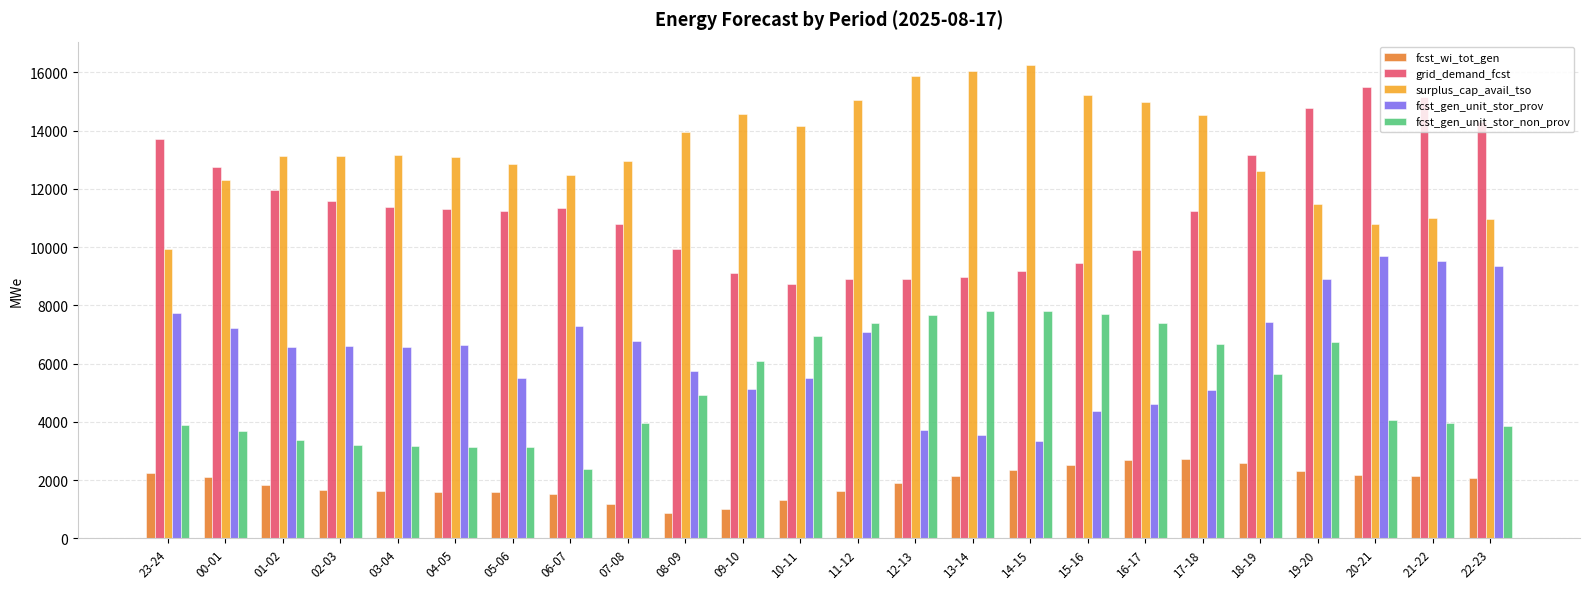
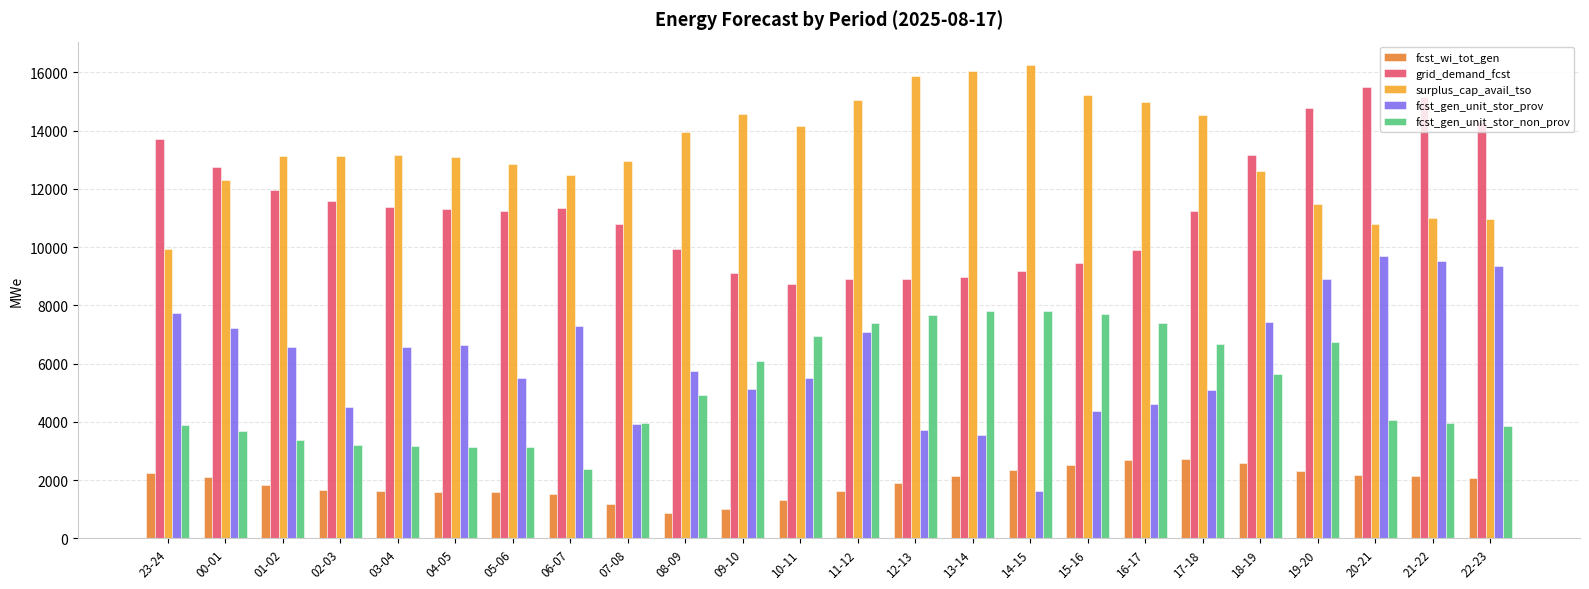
fcst_gen_unit_stor_prov, 02-03: 6600 -> 4500
fcst_gen_unit_stor_prov, 07-08: 6800 -> 3900
fcst_gen_unit_stor_prov, 14-15: 3300 -> 1600
